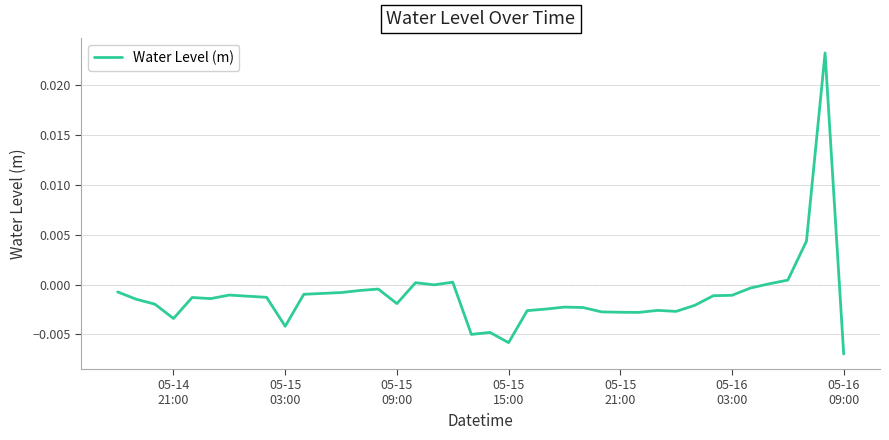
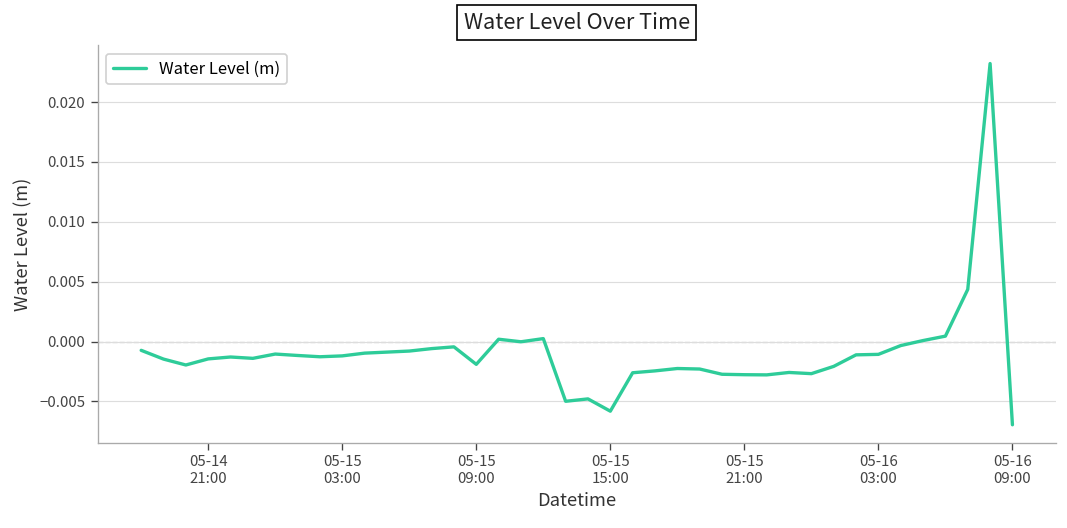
05-14 21:00: -0.003 -> -0.001
05-15 03:00: -0.004 -> -0.001
